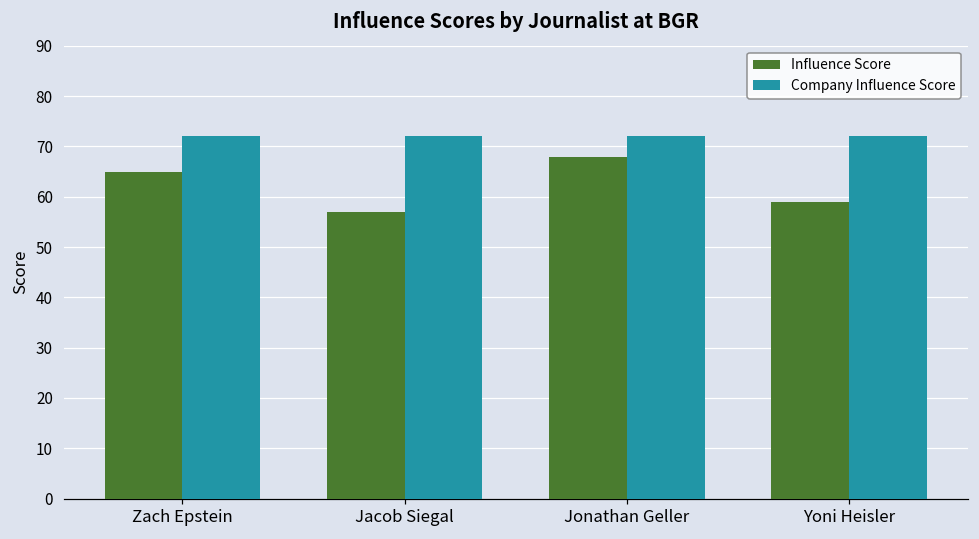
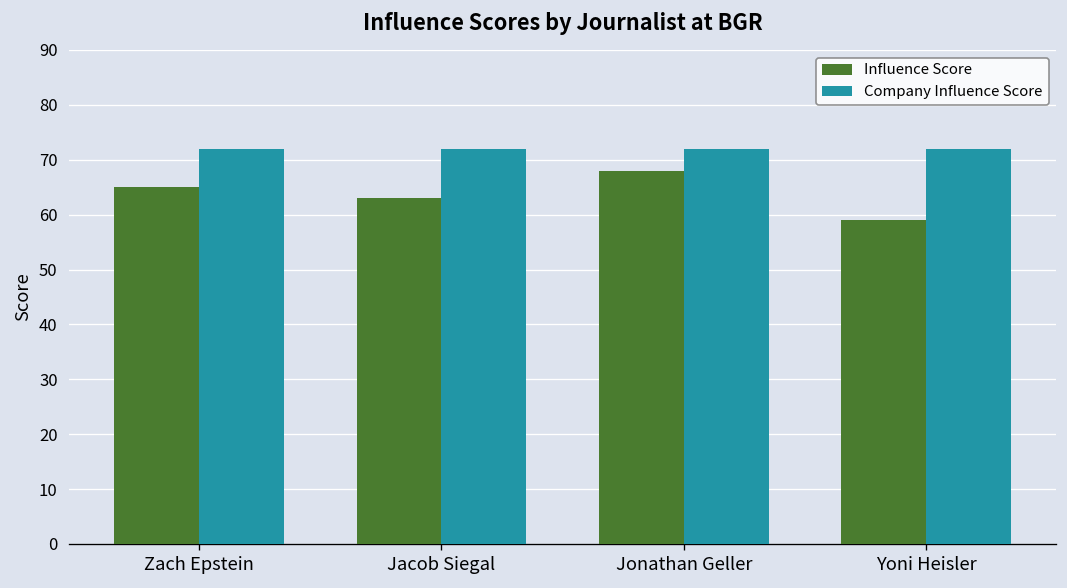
Influence Score, Jacob Siegal: 57 -> 63
